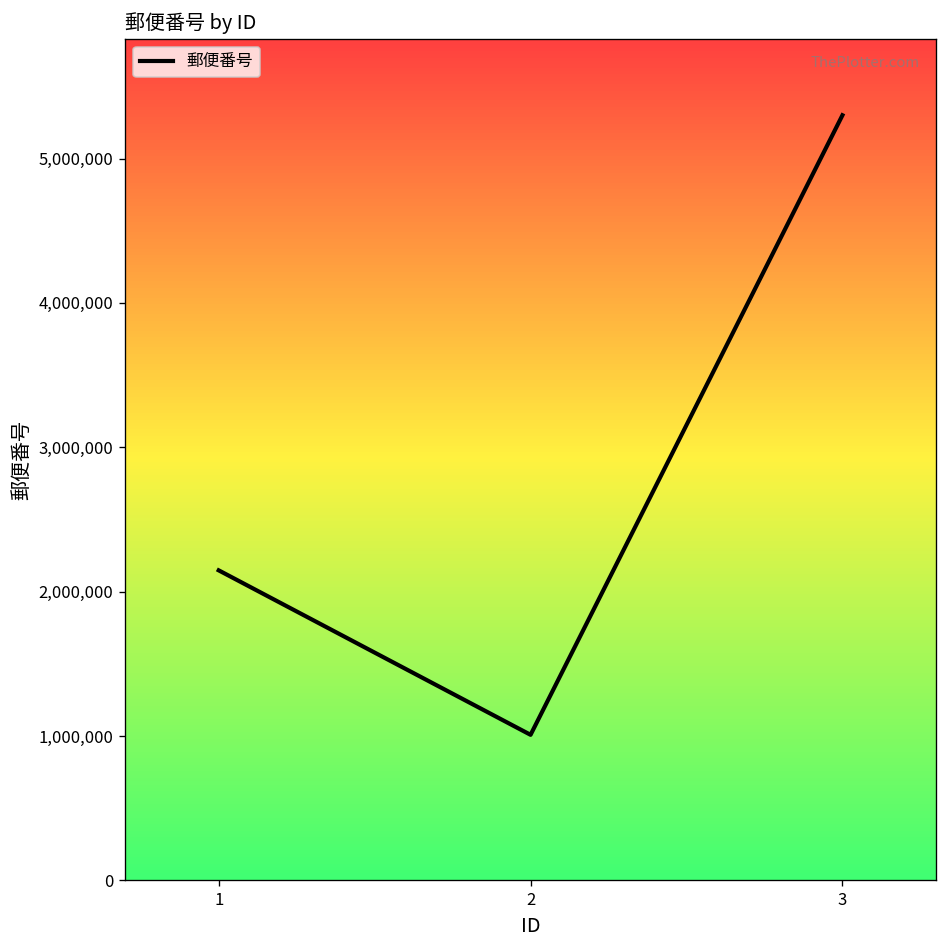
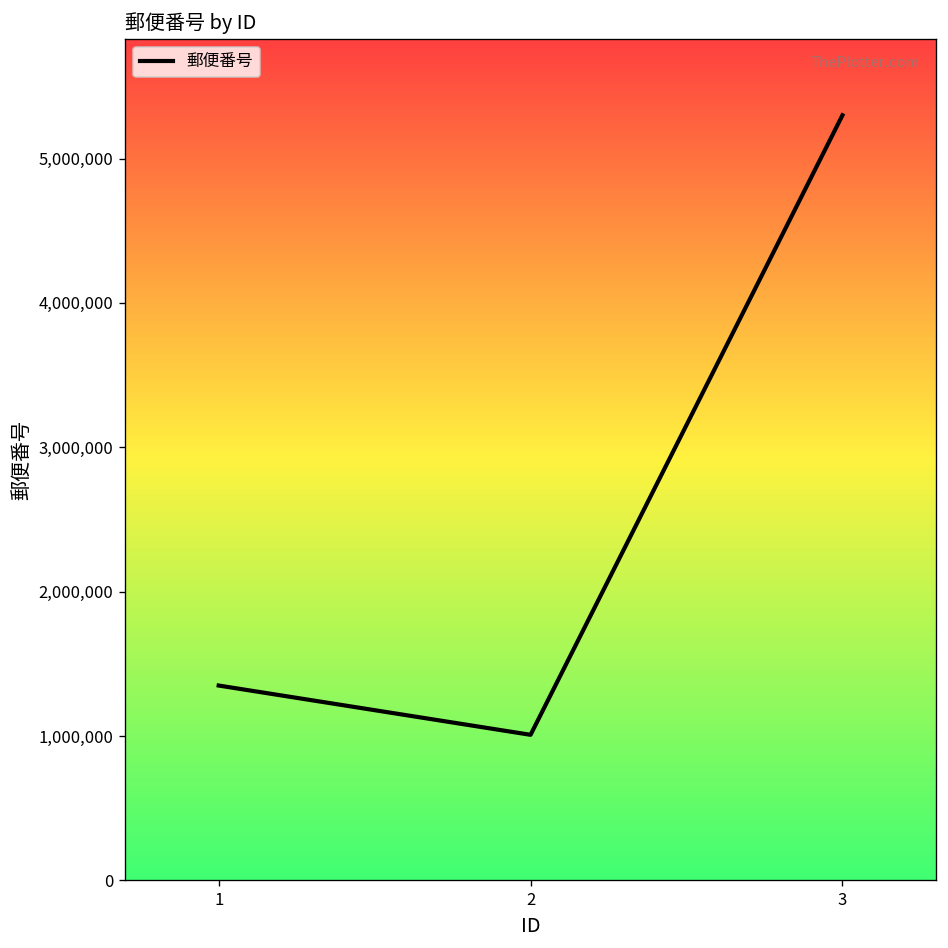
1: 2,150,000 -> 1,350,000
